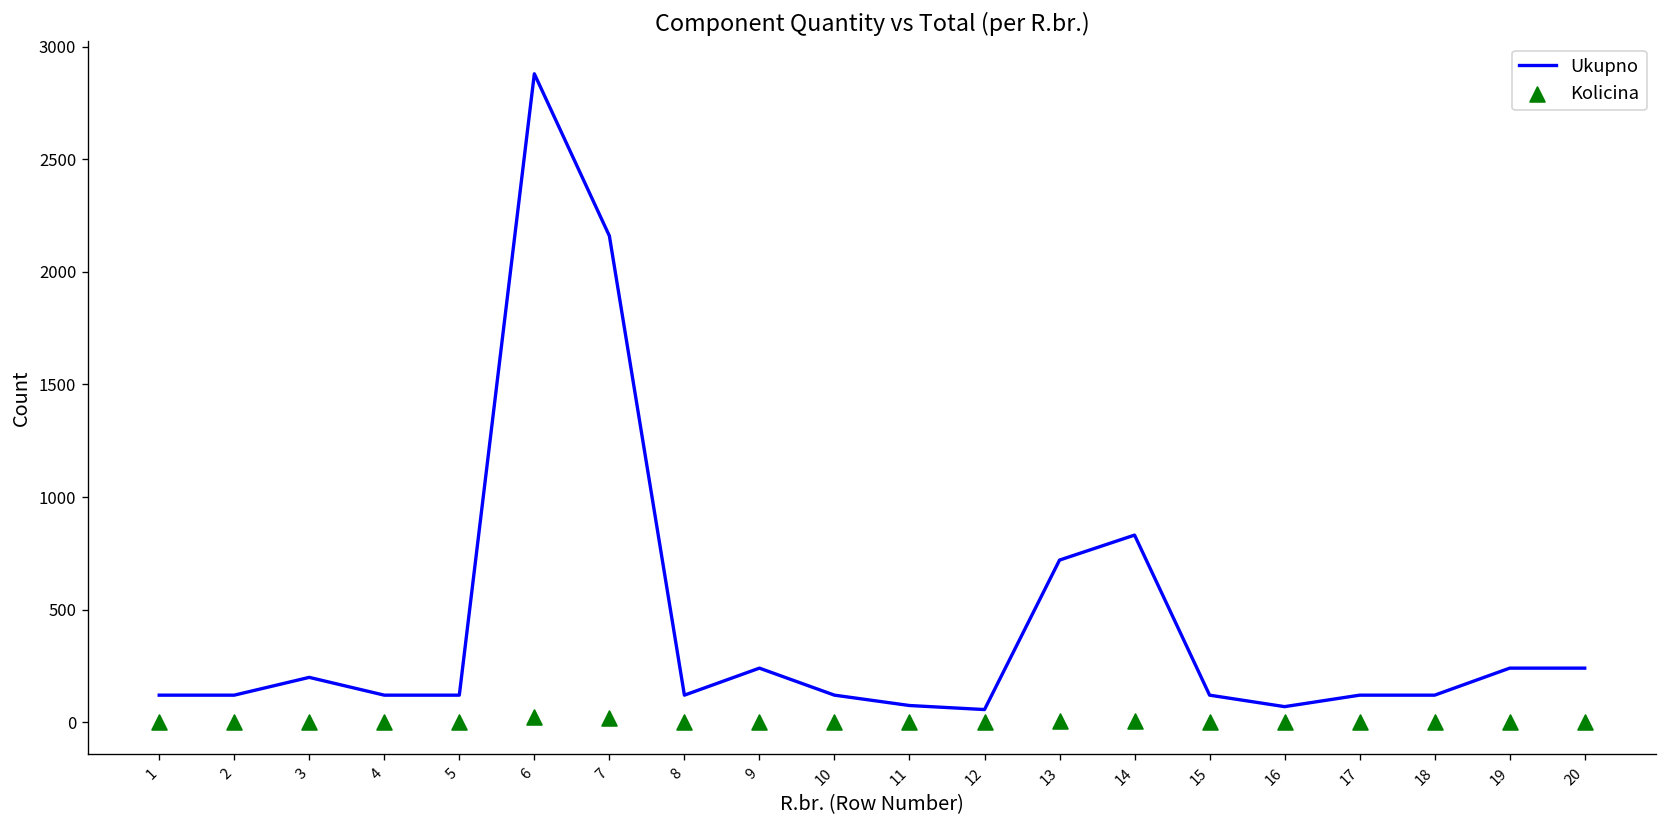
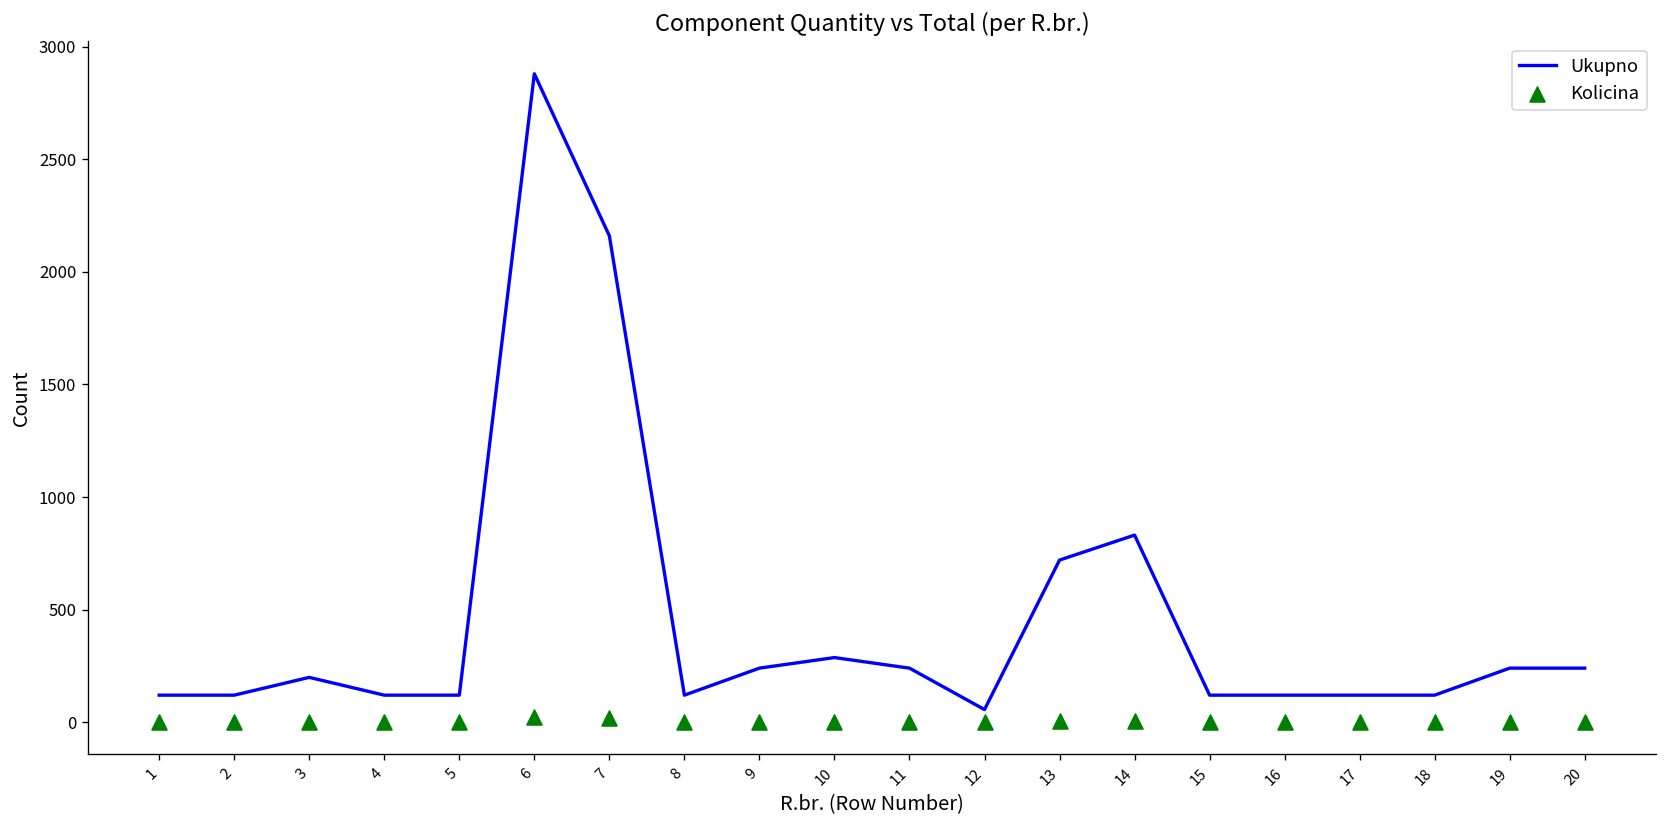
Ukupno, 10: 120 -> 290
Ukupno, 11: 70 -> 240
Ukupno, 16: 70 -> 120
